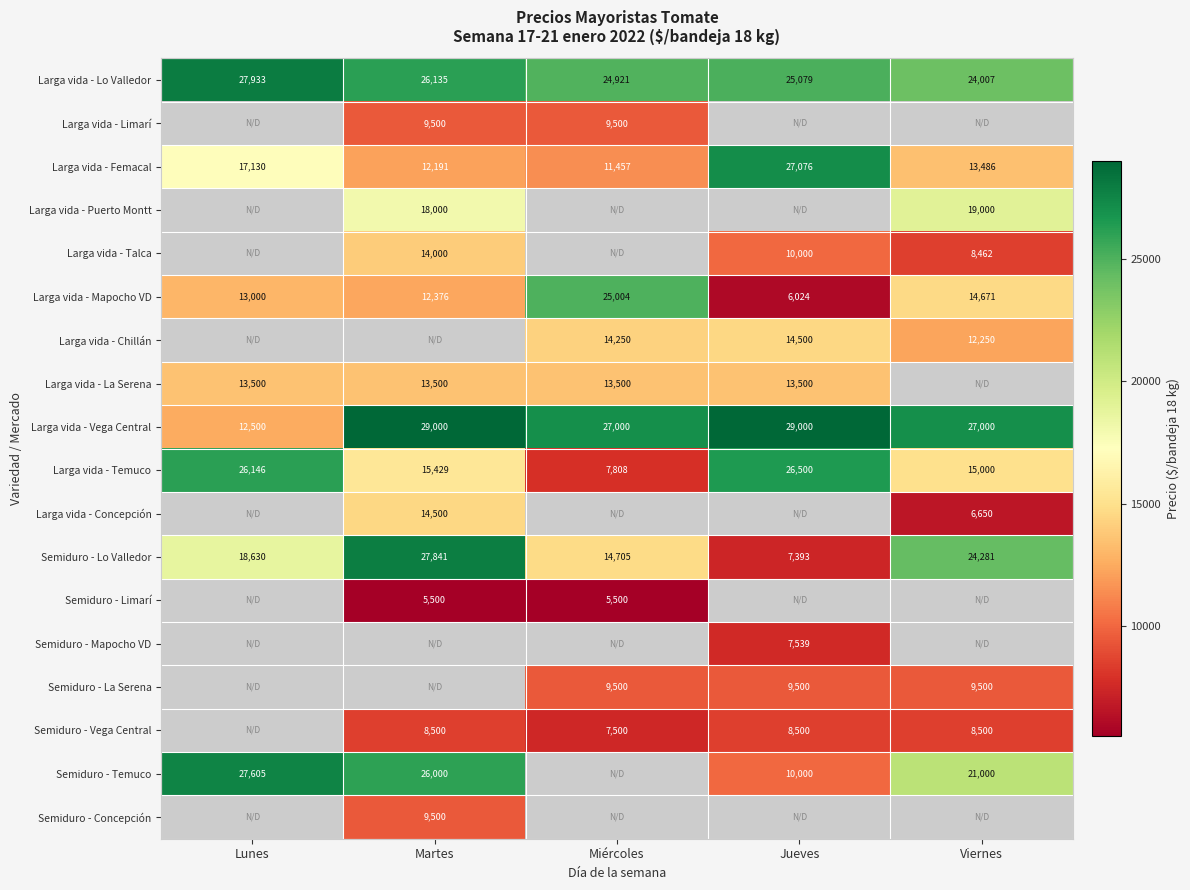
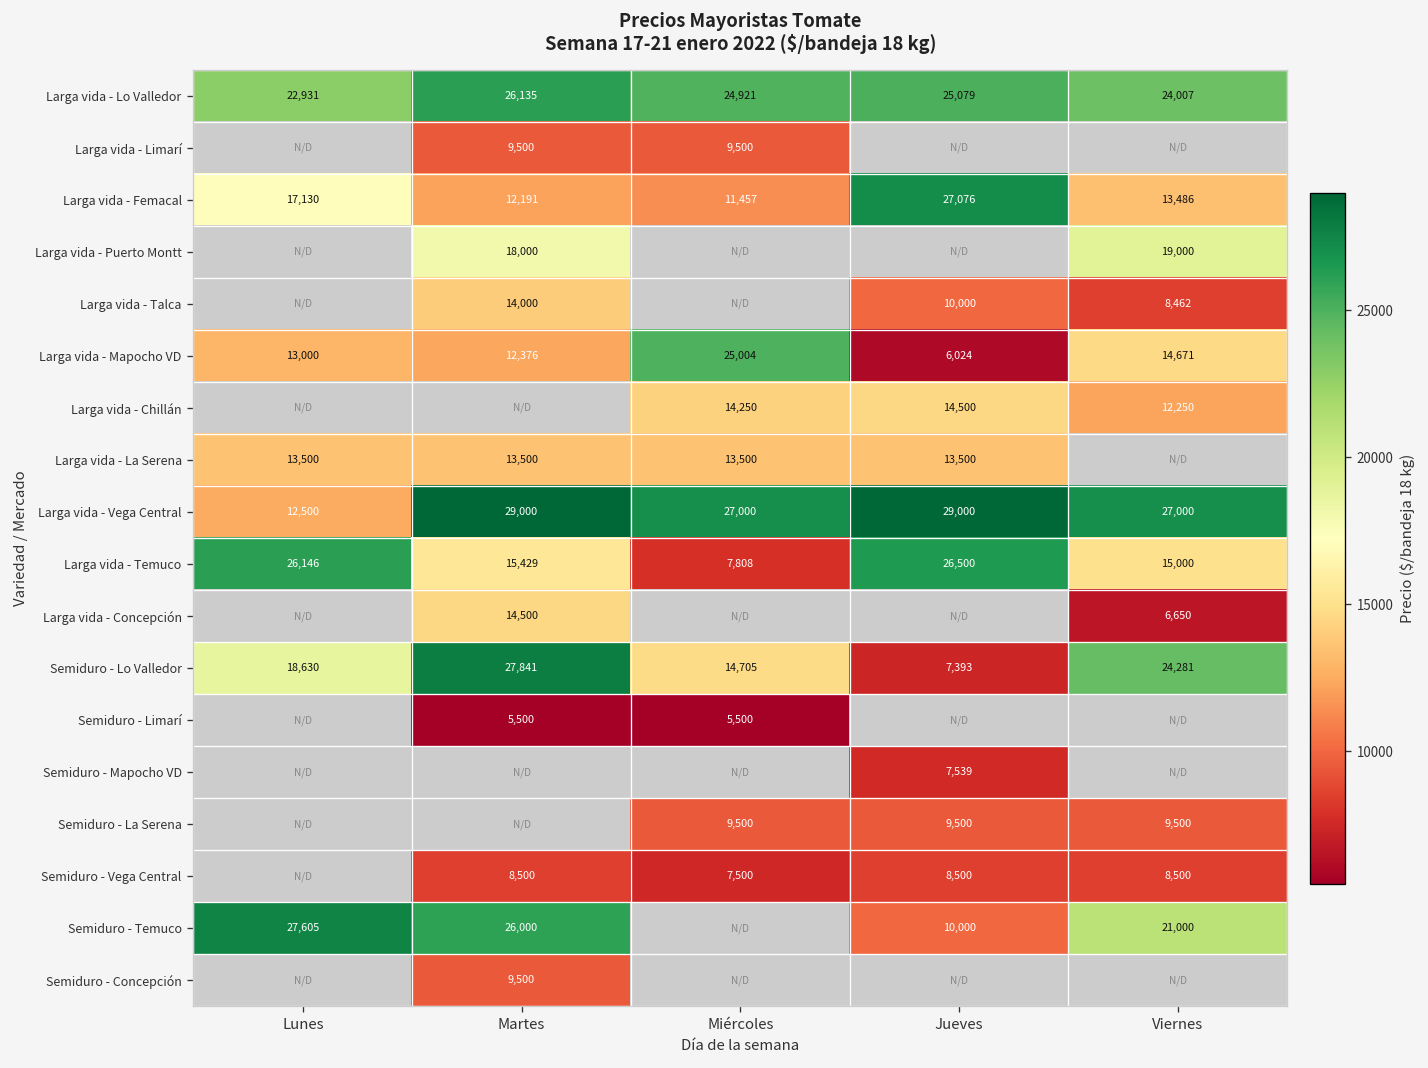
Larga vida - Lo Valledor, Lunes: 27,933 -> 22,931
